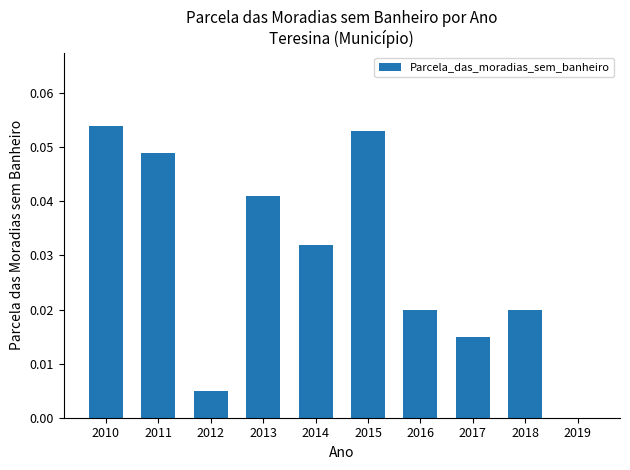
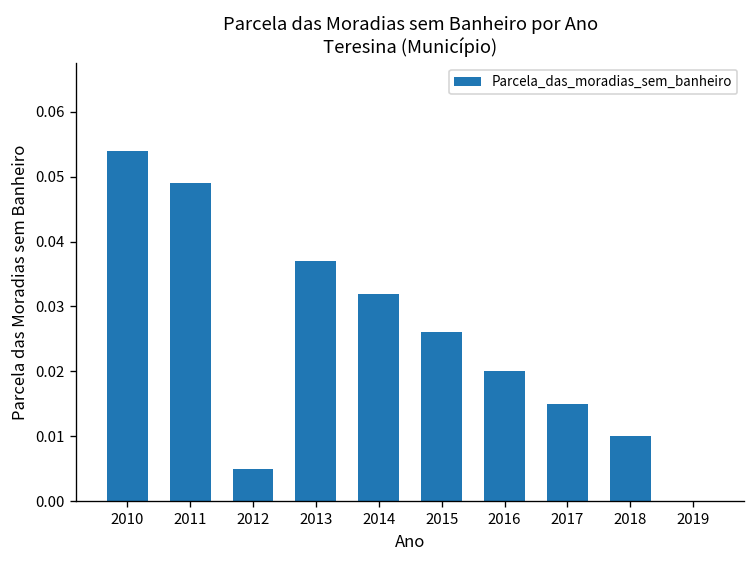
2013: 0.041 -> 0.037
2015: 0.053 -> 0.026
2018: 0.02 -> 0.01
